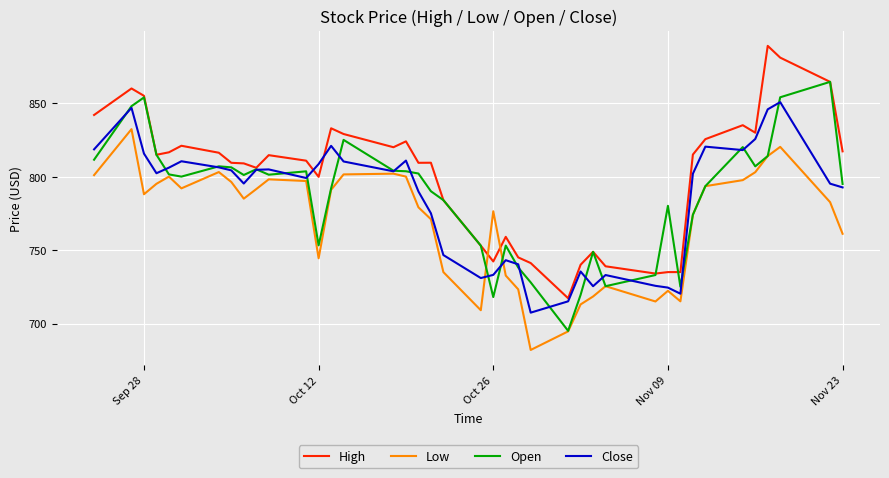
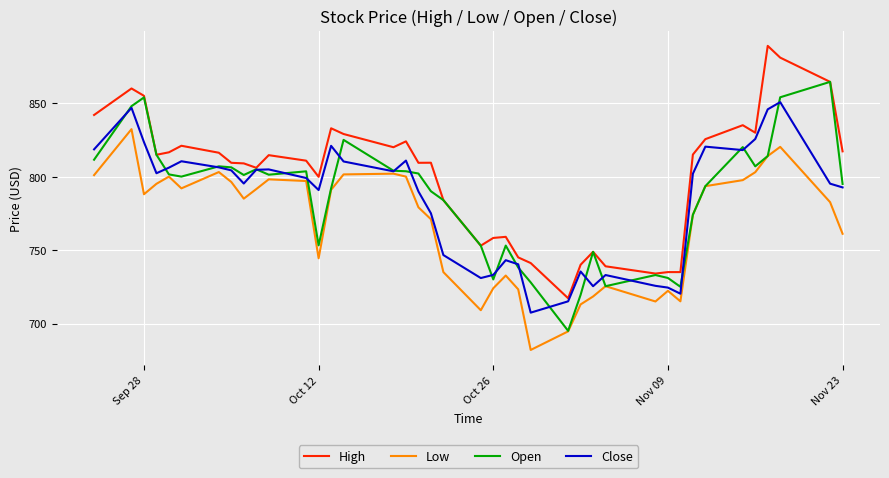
Close, Sep 28: 816 -> 823
Close, Oct 12: 809 -> 791
High, Oct 26: 742 -> 758
Low, Oct 26: 776 -> 724
Open, Oct 26: 718 -> 730
Open, Nov 09: 780 -> 731
